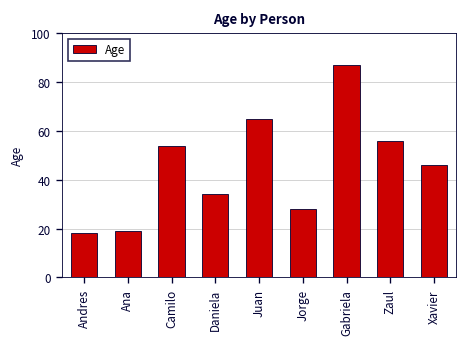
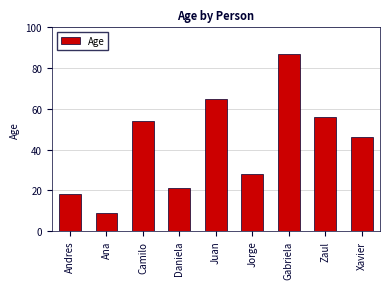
Ana: 19 -> 9
Daniela: 34 -> 21
